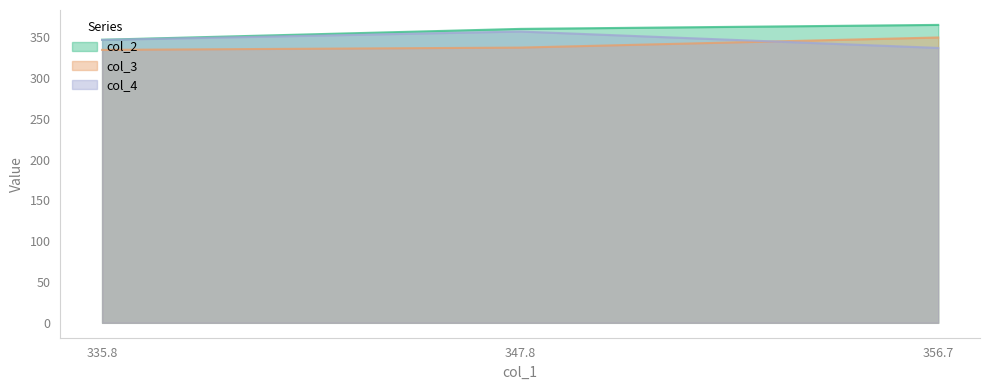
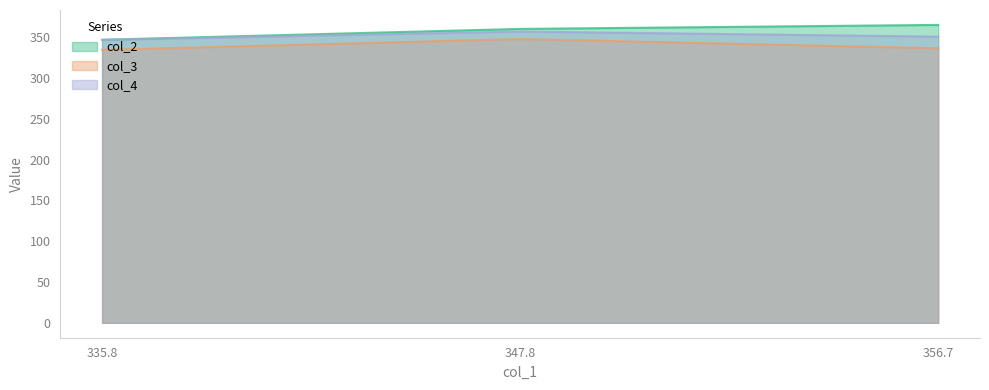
col_3, 347.8: 340 -> 350
col_3, 356.7: 350 -> 340
col_4, 356.7: 340 -> 350
